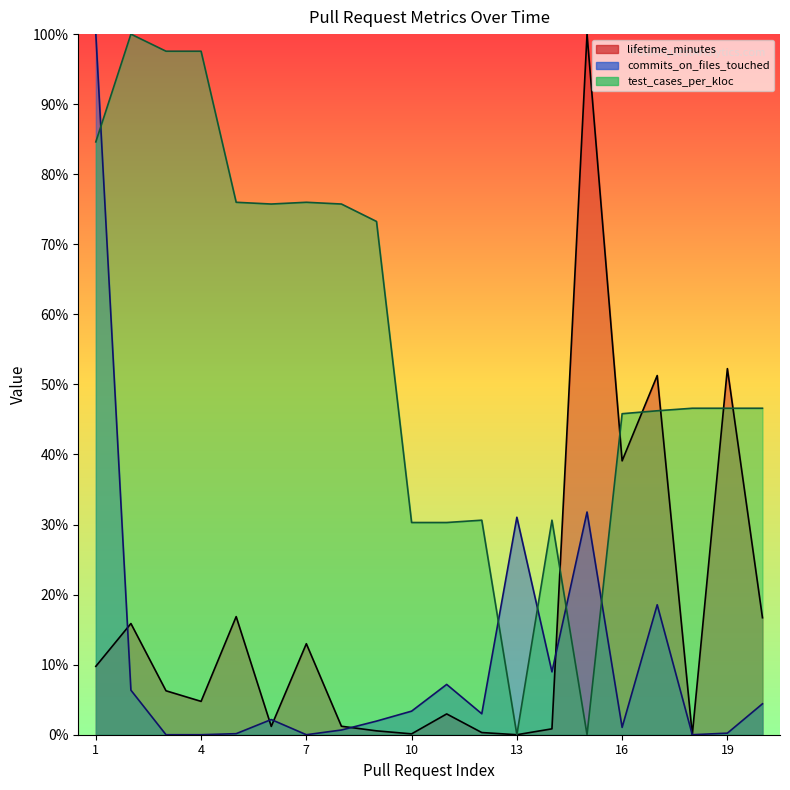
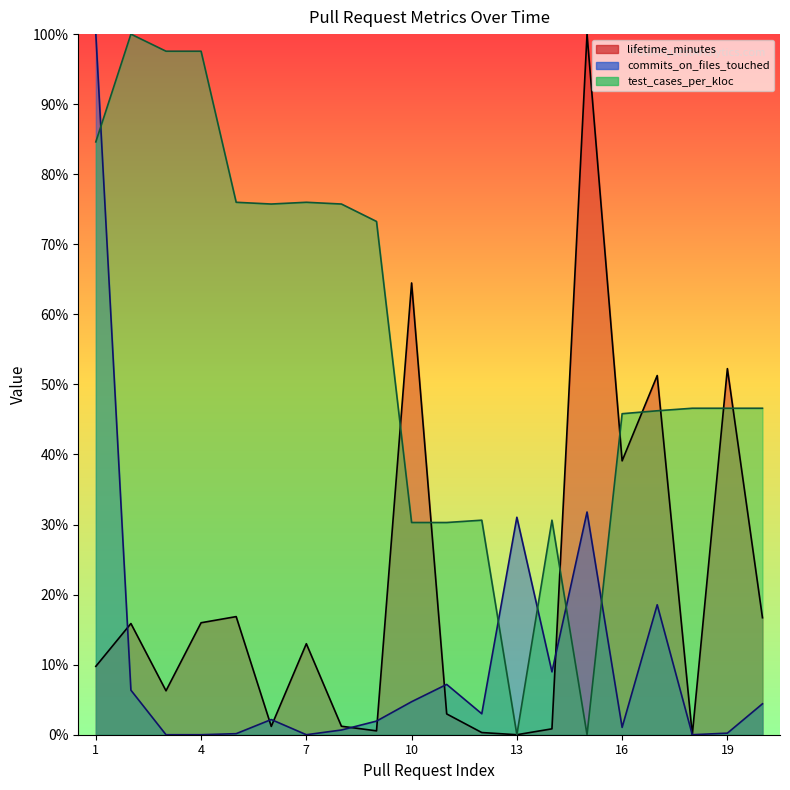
lifetime_minutes, 4: 5% -> 16%
lifetime_minutes, 10: 0% -> 64%
commits_on_files_touched, 10: 3% -> 5%
